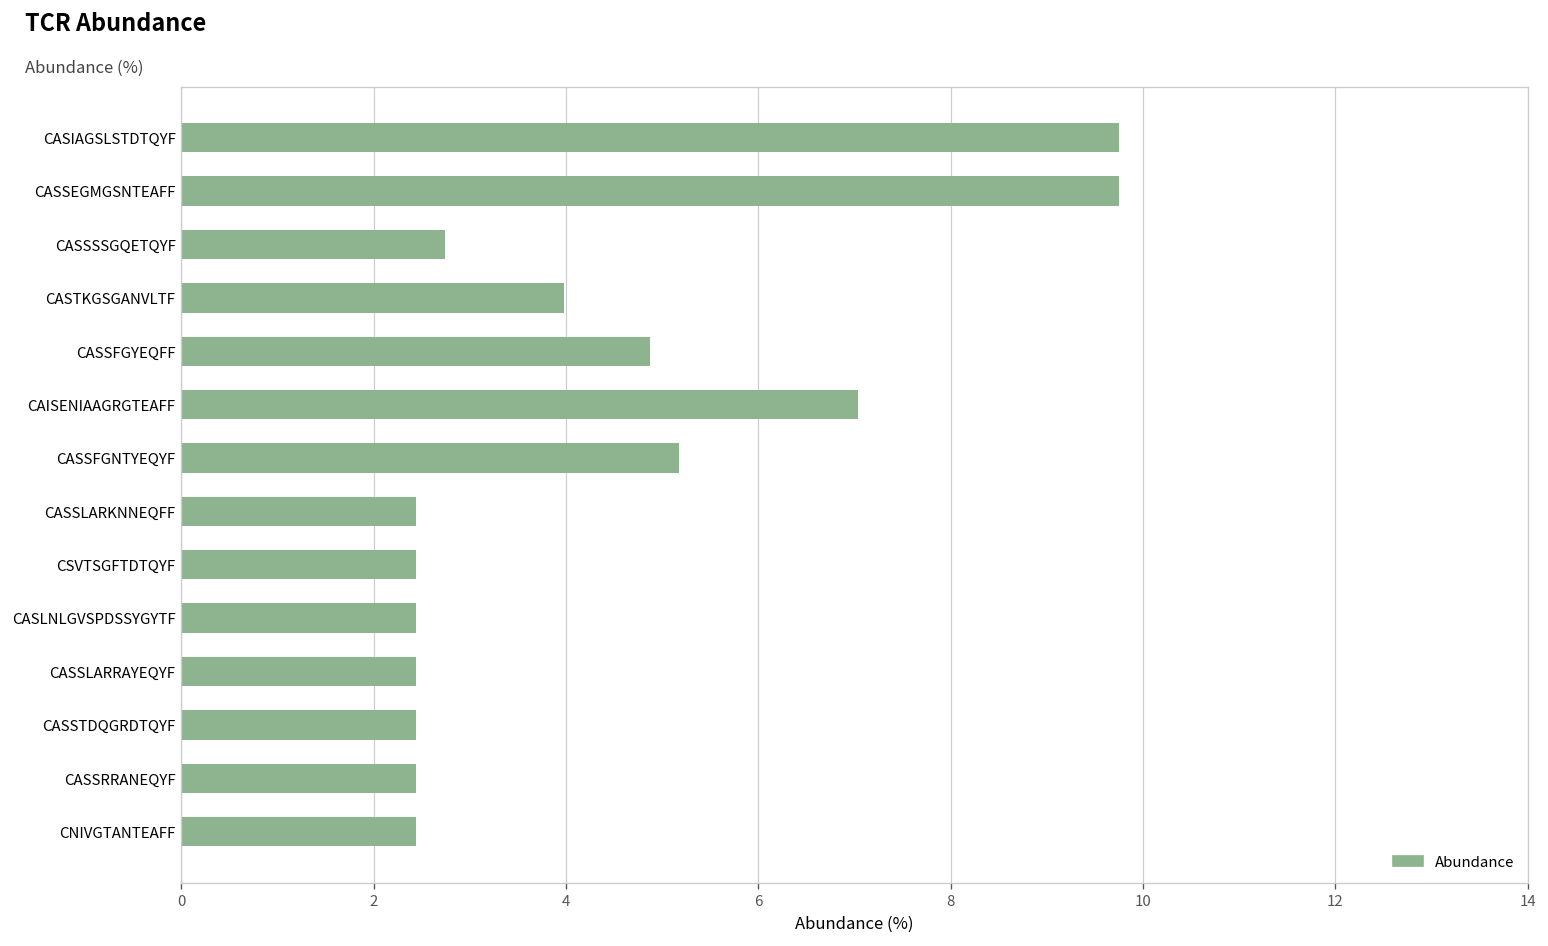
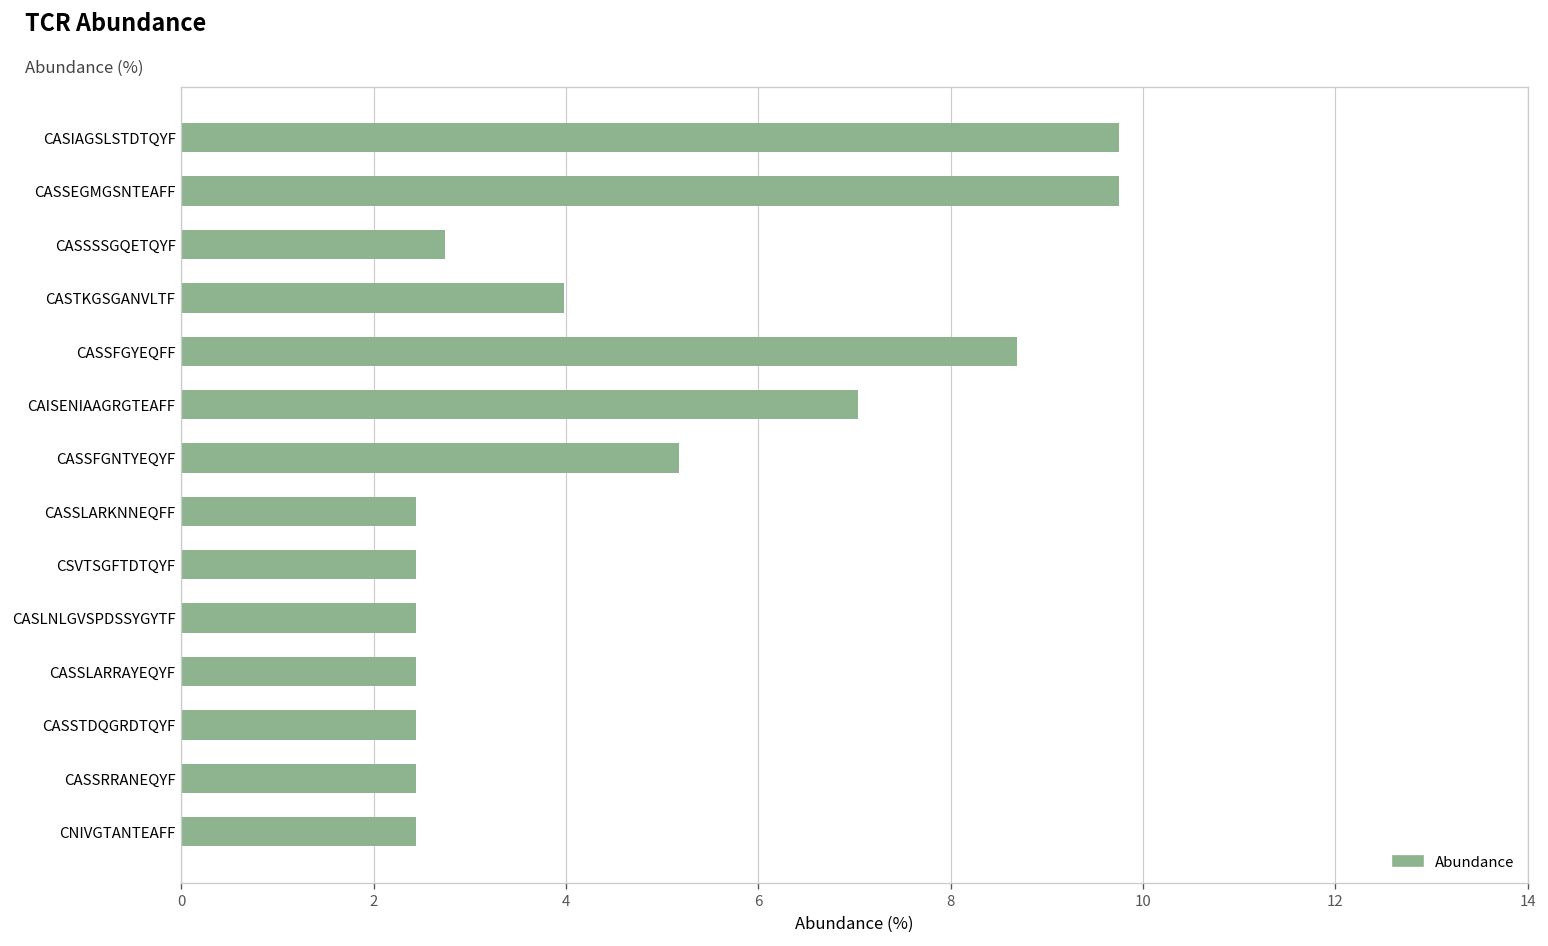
CASSFGYEQFF: 4.9 -> 8.7
